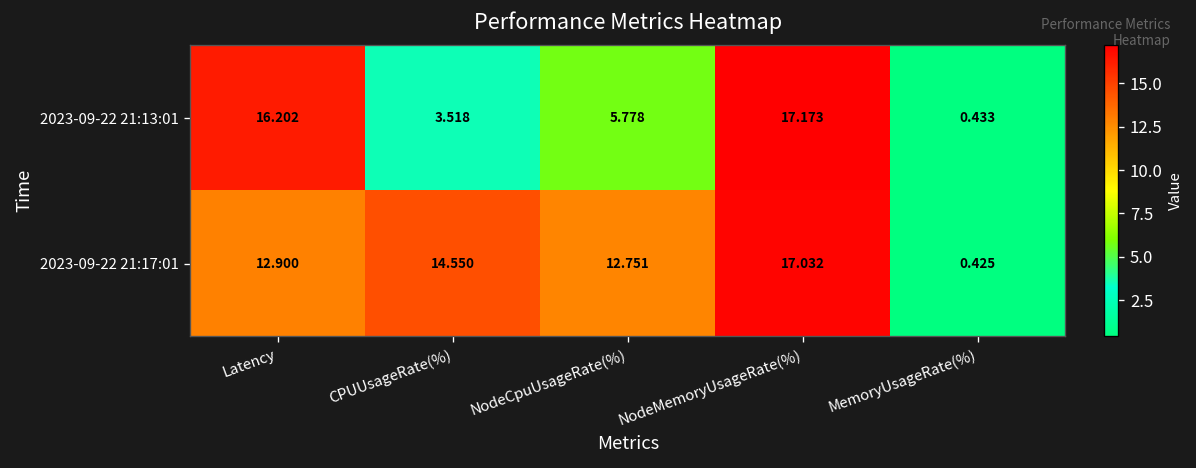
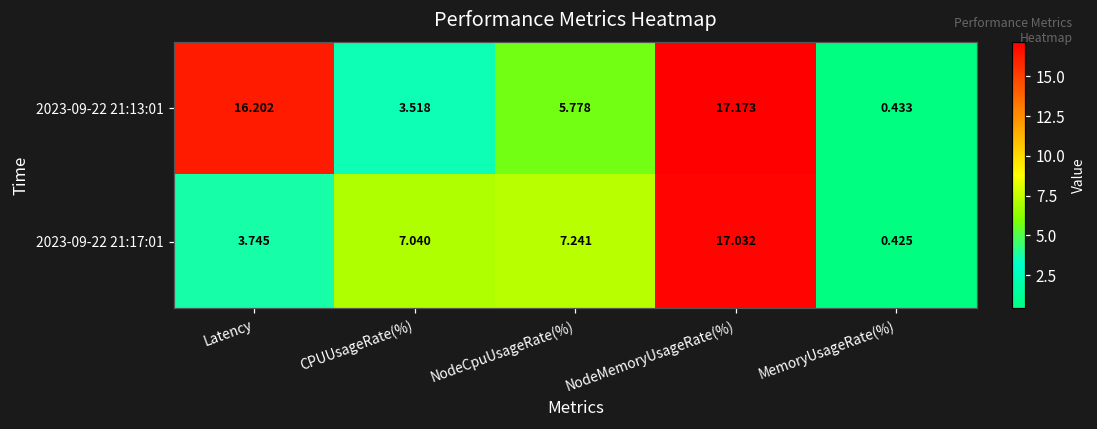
2023-09-22 21:17:01, Latency: 12.900 -> 3.745
2023-09-22 21:17:01, CPUUsageRate(%): 14.550 -> 7.040
2023-09-22 21:17:01, NodeCpuUsageRate(%): 12.751 -> 7.241
